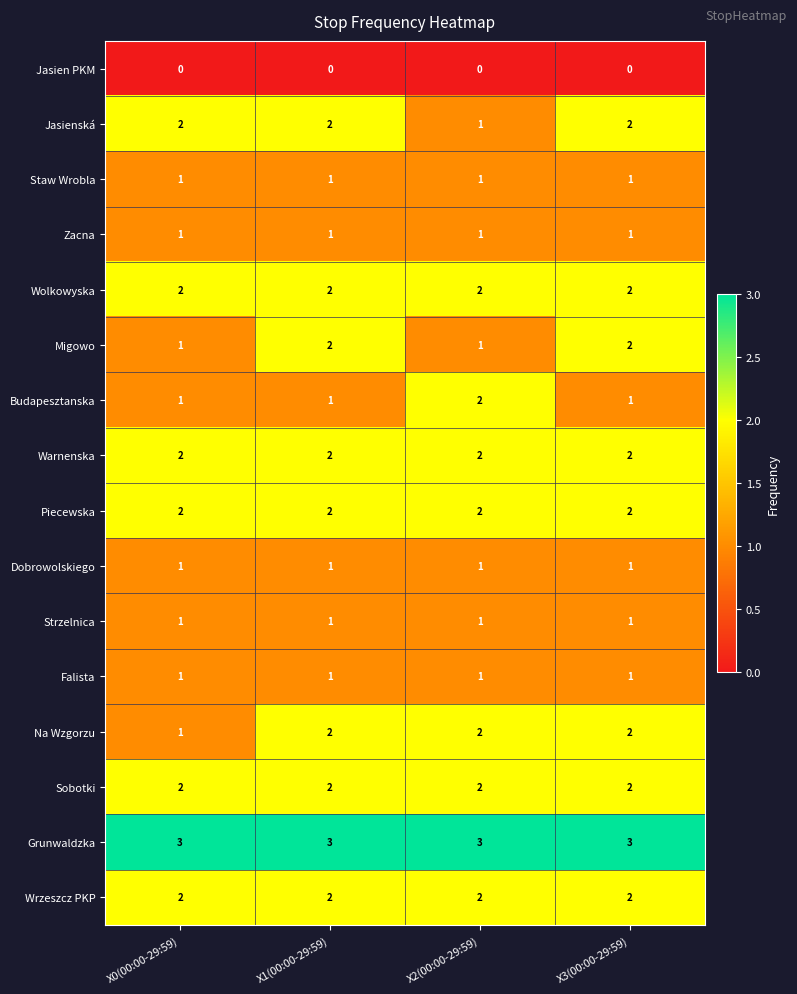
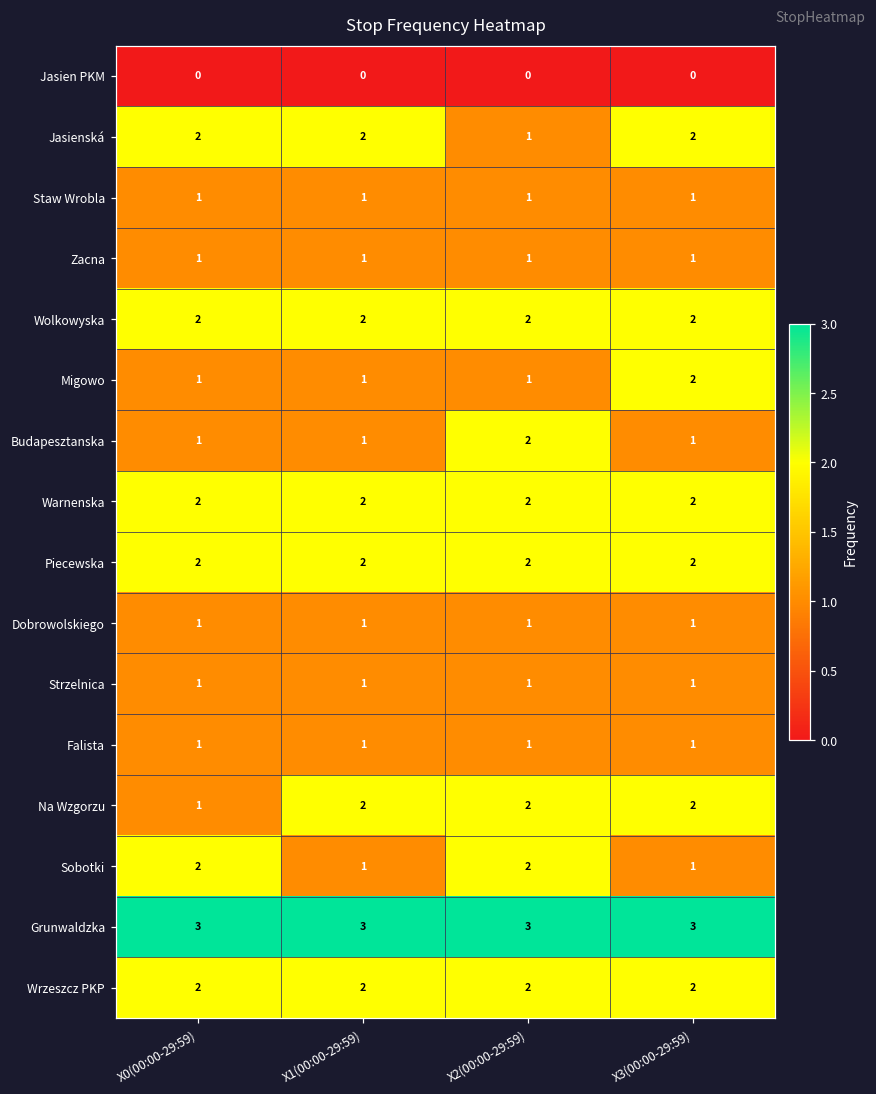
Migowo, X1(00:00-29:59): 2 -> 1
Sobotki, X1(00:00-29:59): 2 -> 1
Sobotki, X3(00:00-29:59): 2 -> 1
